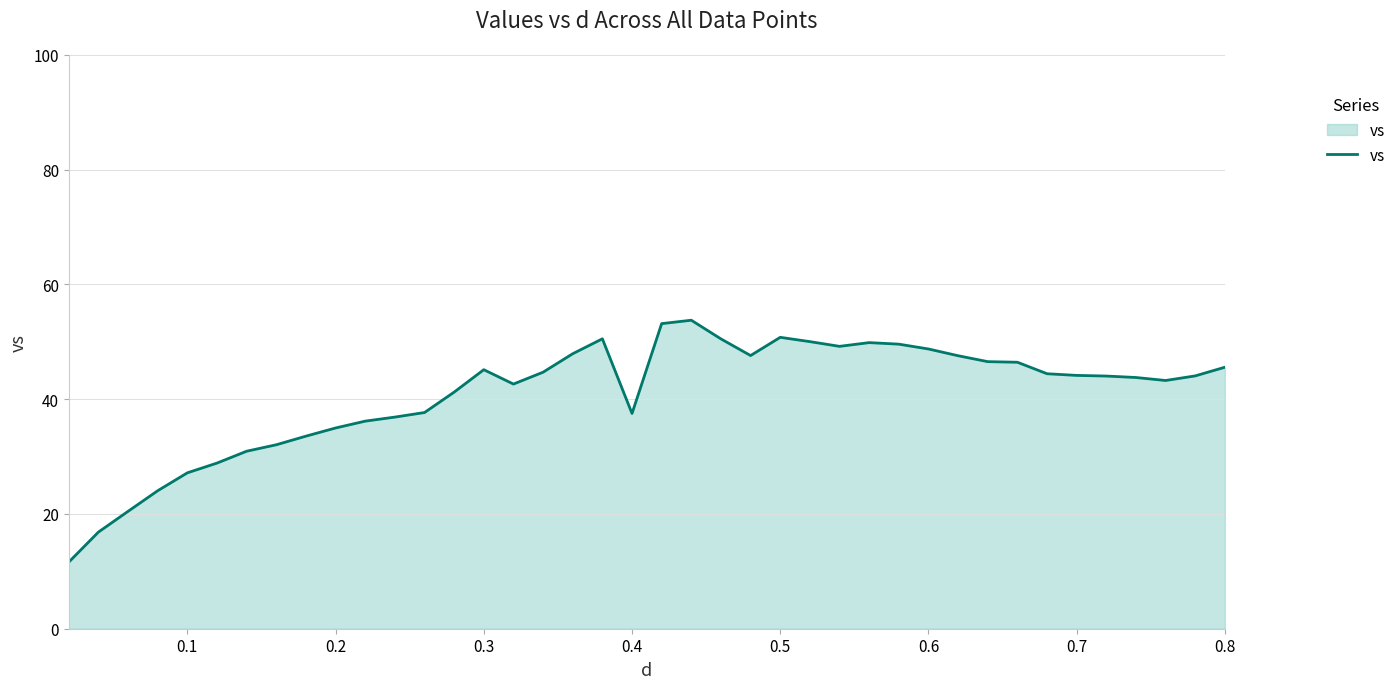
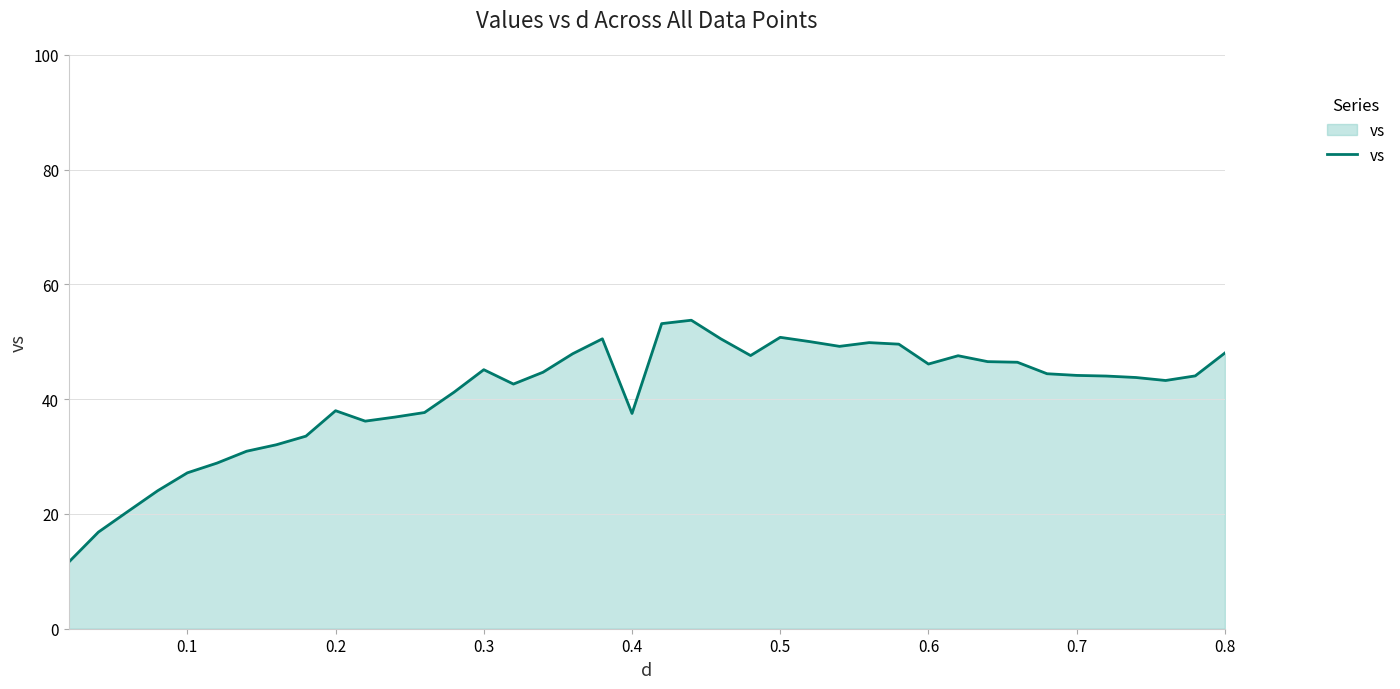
0.2: 35 -> 38
0.6: 49 -> 46
0.8: 46 -> 48
